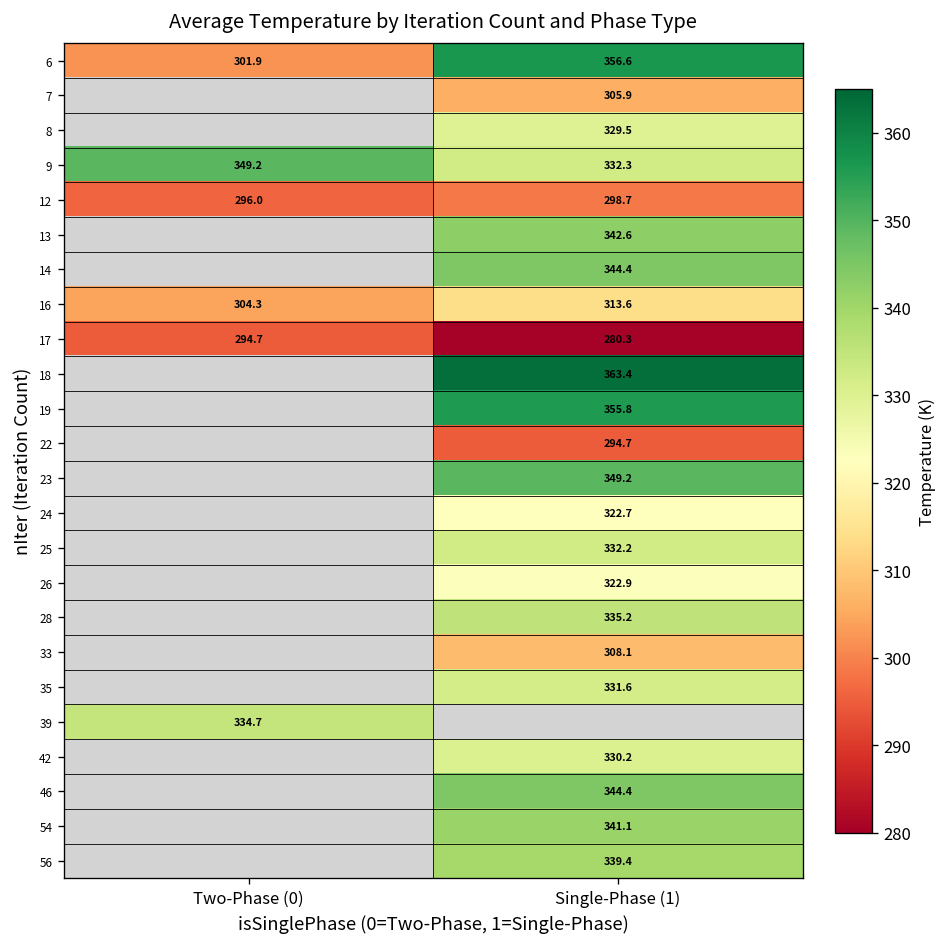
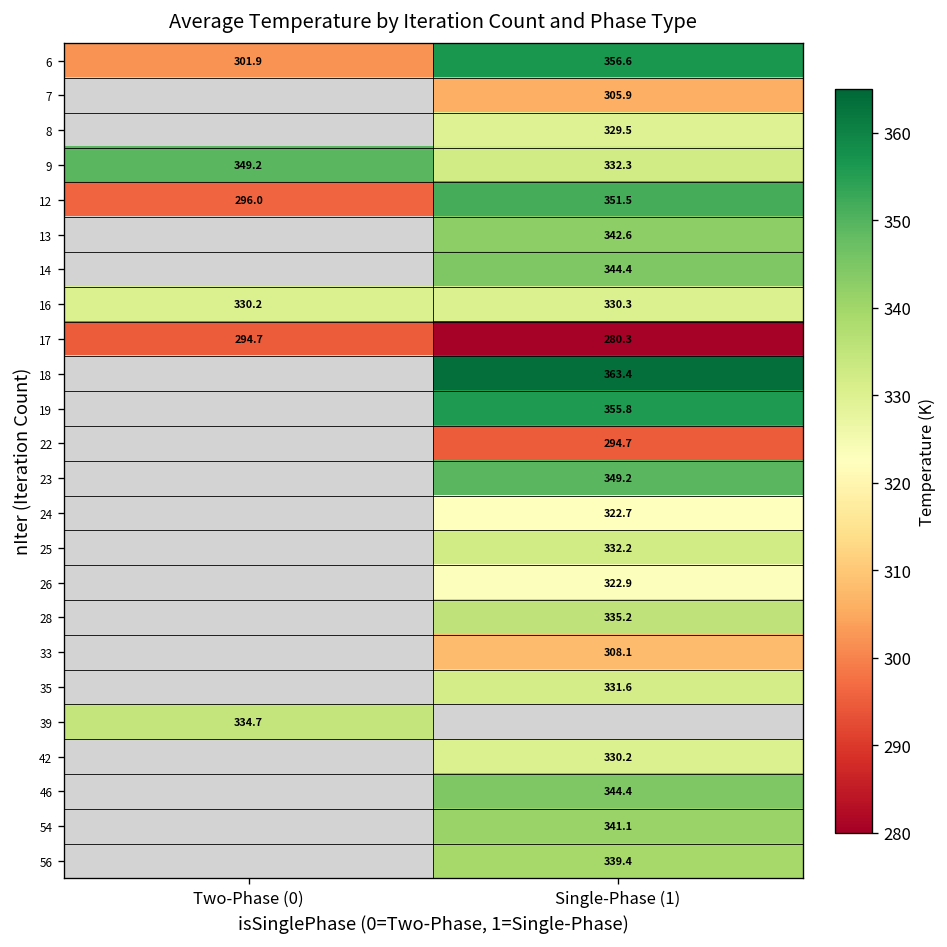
12, Single-Phase (1): 298.7 -> 351.5
16, Two-Phase (0): 304.3 -> 330.2
16, Single-Phase (1): 313.6 -> 330.3
